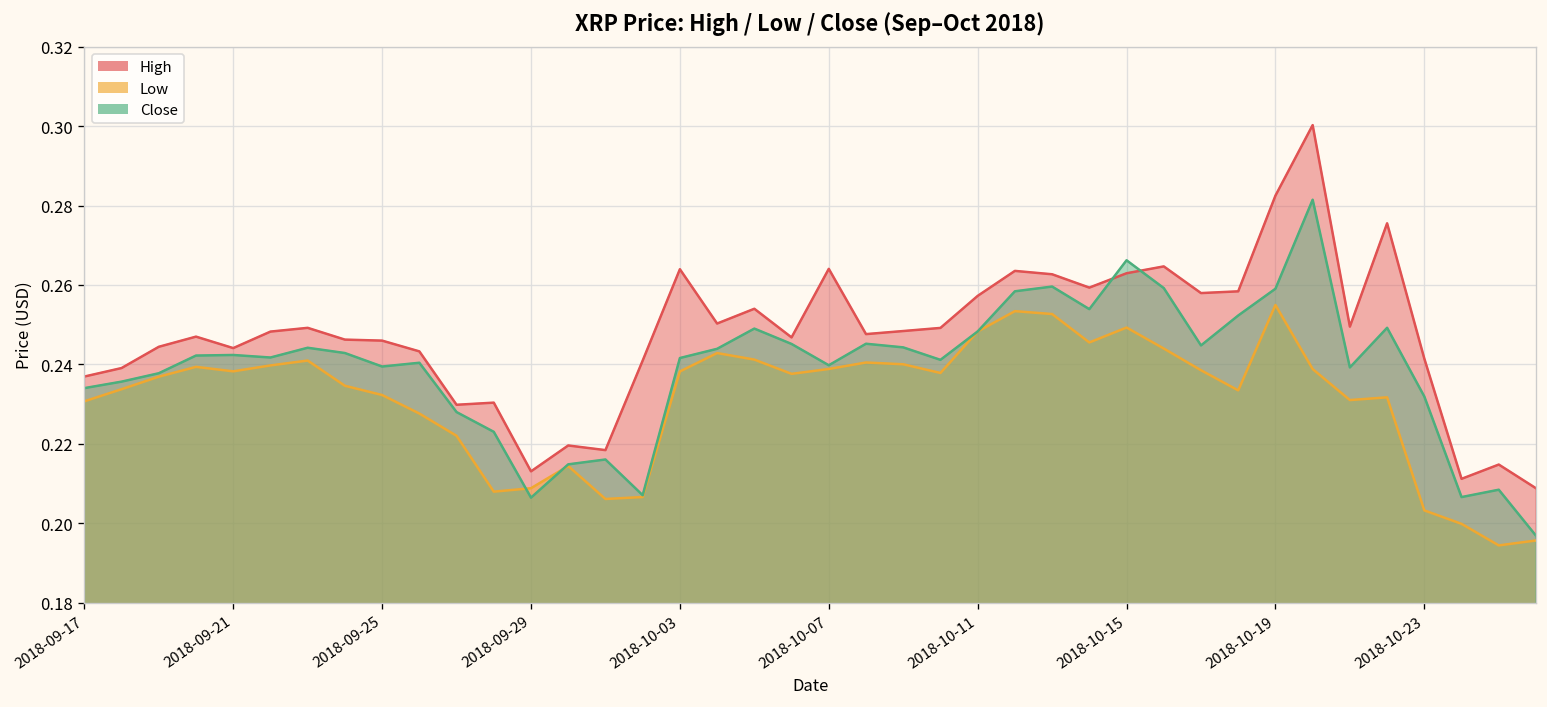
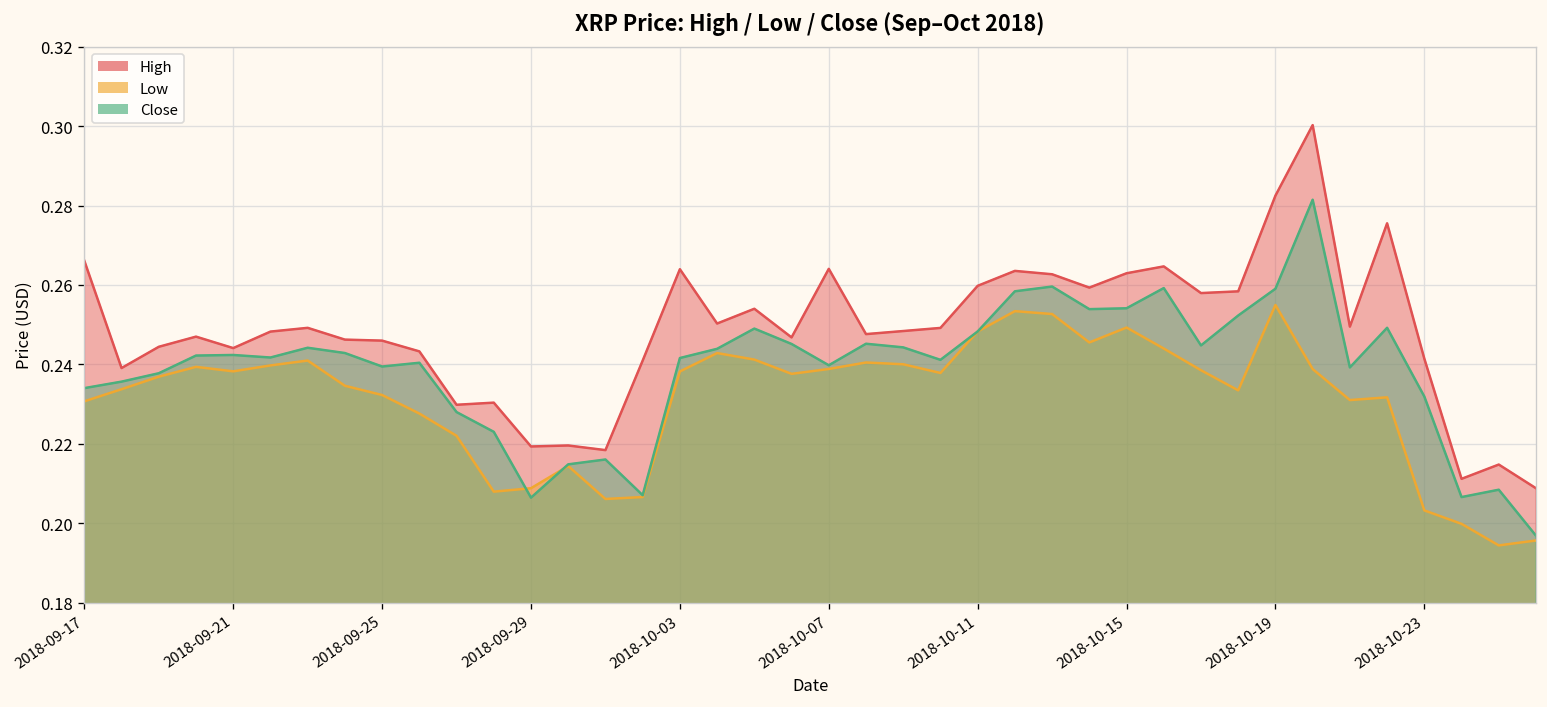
High, 2018-09-17: 0.237 -> 0.266
High, 2018-09-29: 0.213 -> 0.219
High, 2018-10-11: 0.257 -> 0.260
Close, 2018-10-15: 0.266 -> 0.254
